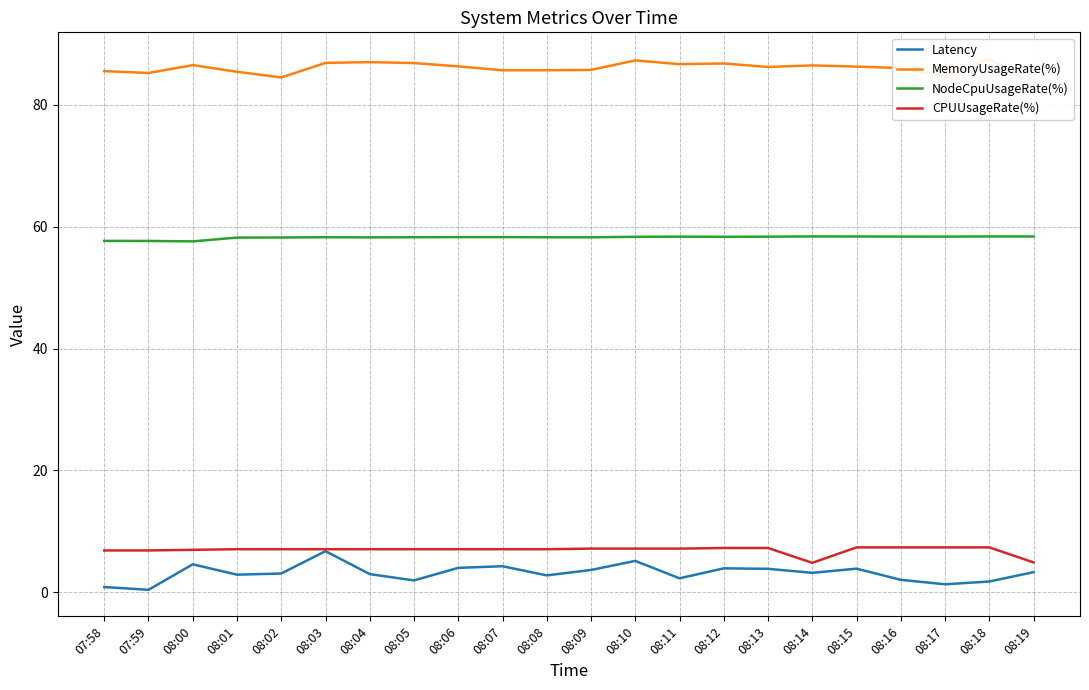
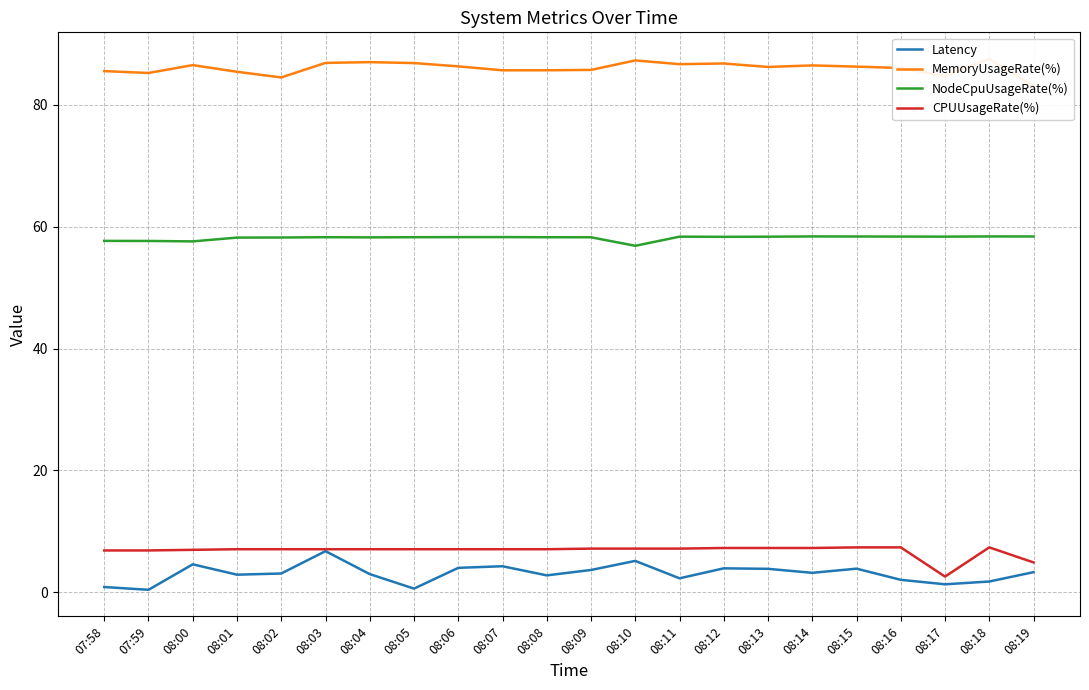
Latency, 08:05: 2 -> 1
NodeCpuUsageRate(%), 08:10: 58 -> 57
CPUUsageRate(%), 08:14: 5 -> 7
CPUUsageRate(%), 08:17: 7 -> 3
